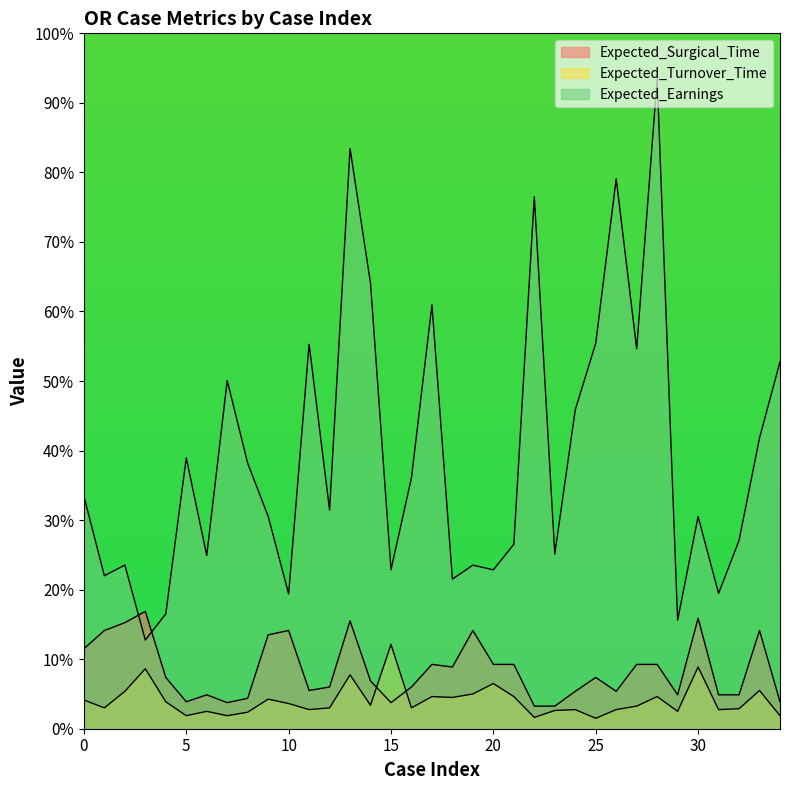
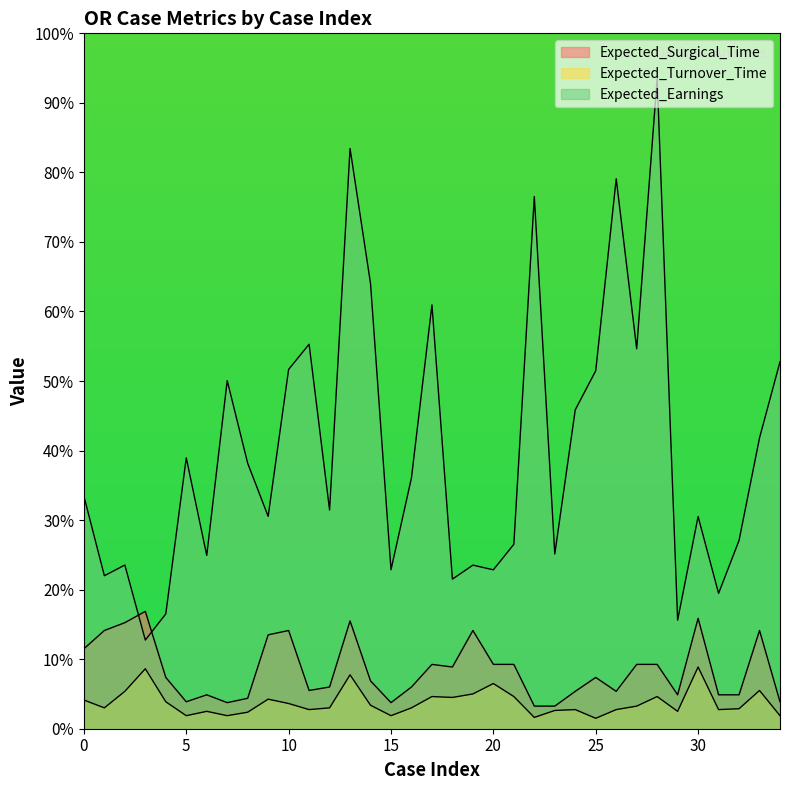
Expected_Earnings, 10: 19% -> 52%
Expected_Turnover_Time, 15: 12% -> 2%
Expected_Earnings, 25: 55% -> 51%
